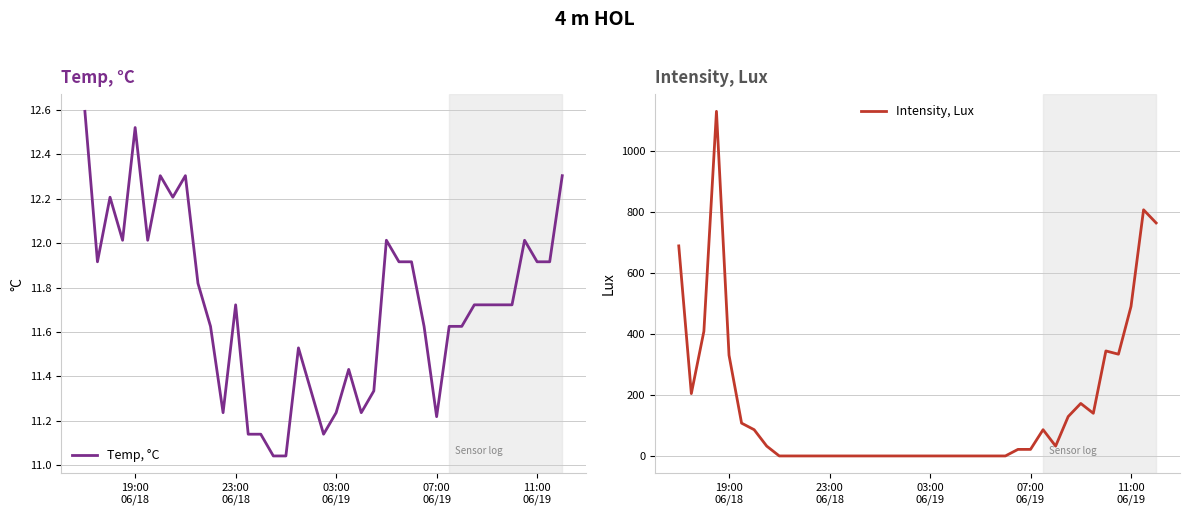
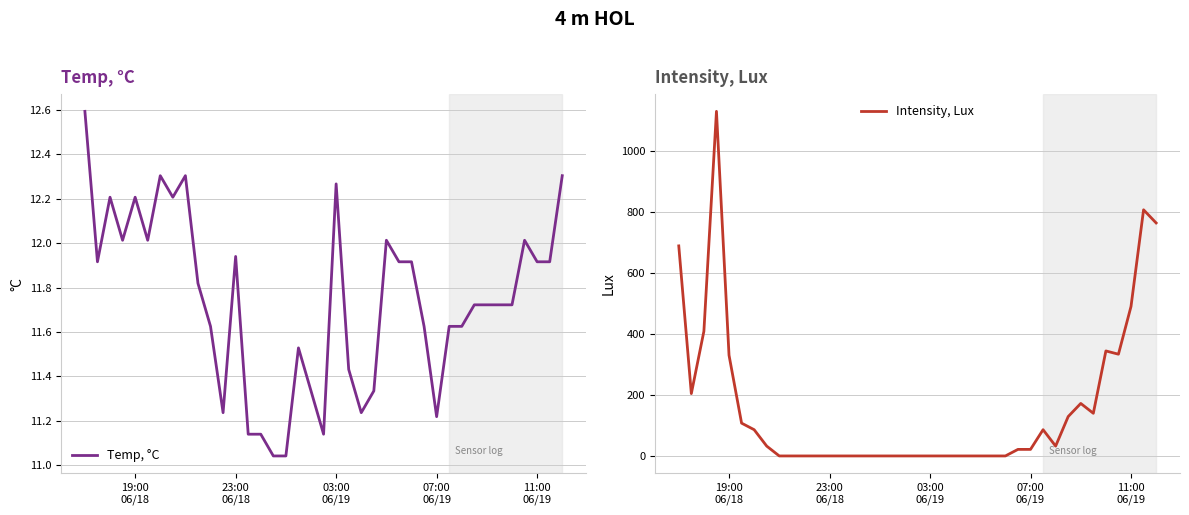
Temp, °C, 19:00 06/18: 12.52 -> 12.21
Temp, °C, 23:00 06/18: 11.72 -> 11.94
Temp, °C, 03:00 06/19: 11.24 -> 12.27
